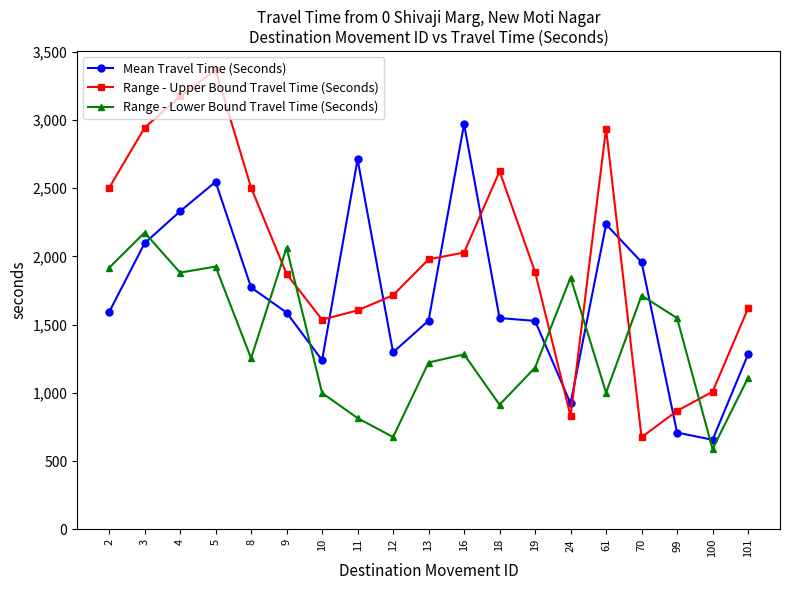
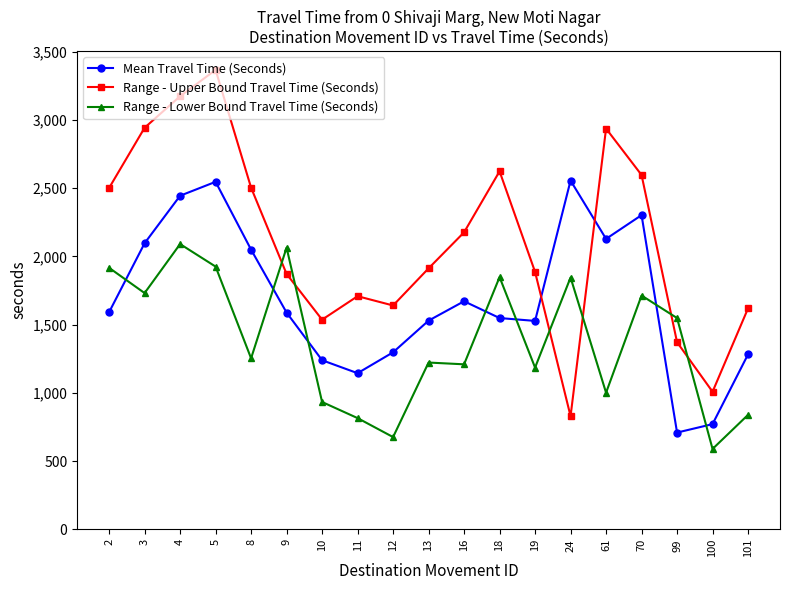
Range - Lower Bound Travel Time (Seconds), 3: 2,170 -> 1,730
Mean Travel Time (Seconds), 4: 2,330 -> 2,440
Range - Lower Bound Travel Time (Seconds), 4: 1,880 -> 2,090
Mean Travel Time (Seconds), 8: 1,770 -> 2,050
Range - Lower Bound Travel Time (Seconds), 10: 1,000 -> 930
Mean Travel Time (Seconds), 11: 2,710 -> 1,140
Range - Upper Bound Travel Time (Seconds), 11: 1,600 -> 1,710
Range - Upper Bound Travel Time (Seconds), 12: 1,720 -> 1,640
Range - Upper Bound Travel Time (Seconds), 13: 1,980 -> 1,910
Mean Travel Time (Seconds), 16: 2,970 -> 1,670
Range - Upper Bound Travel Time (Seconds), 16: 2,030 -> 2,180
Range - Lower Bound Travel Time (Seconds), 16: 1,280 -> 1,210
Range - Lower Bound Travel Time (Seconds), 18: 910 -> 1,850
Mean Travel Time (Seconds), 24: 920 -> 2,560
Mean Travel Time (Seconds), 61: 2,230 -> 2,130
Mean Travel Time (Seconds), 70: 1,960 -> 2,300
Range - Upper Bound Travel Time (Seconds), 70: 680 -> 2,600
Range - Upper Bound Travel Time (Seconds), 99: 870 -> 1,370
Mean Travel Time (Seconds), 100: 660 -> 770
Range - Lower Bound Travel Time (Seconds), 101: 1,110 -> 840
